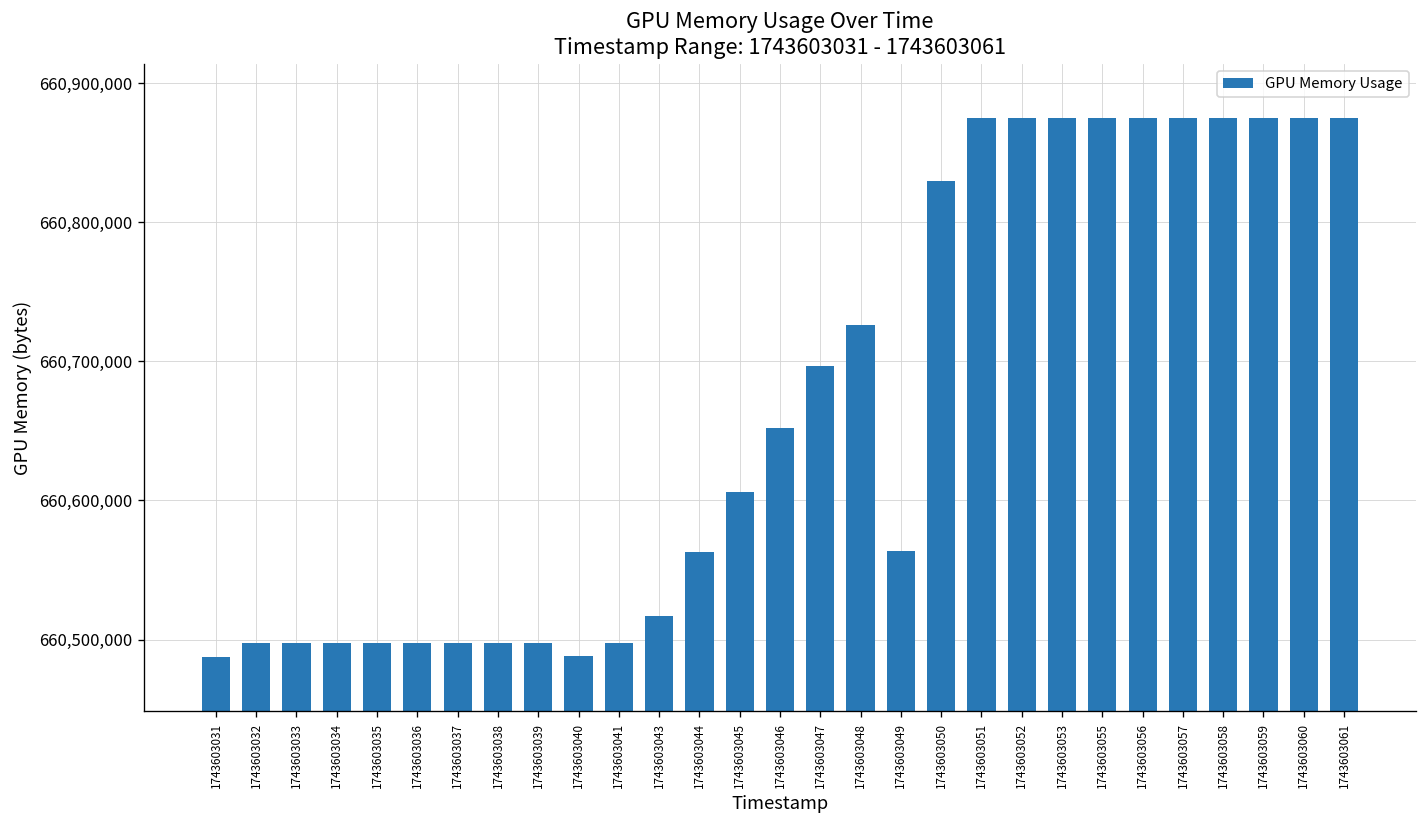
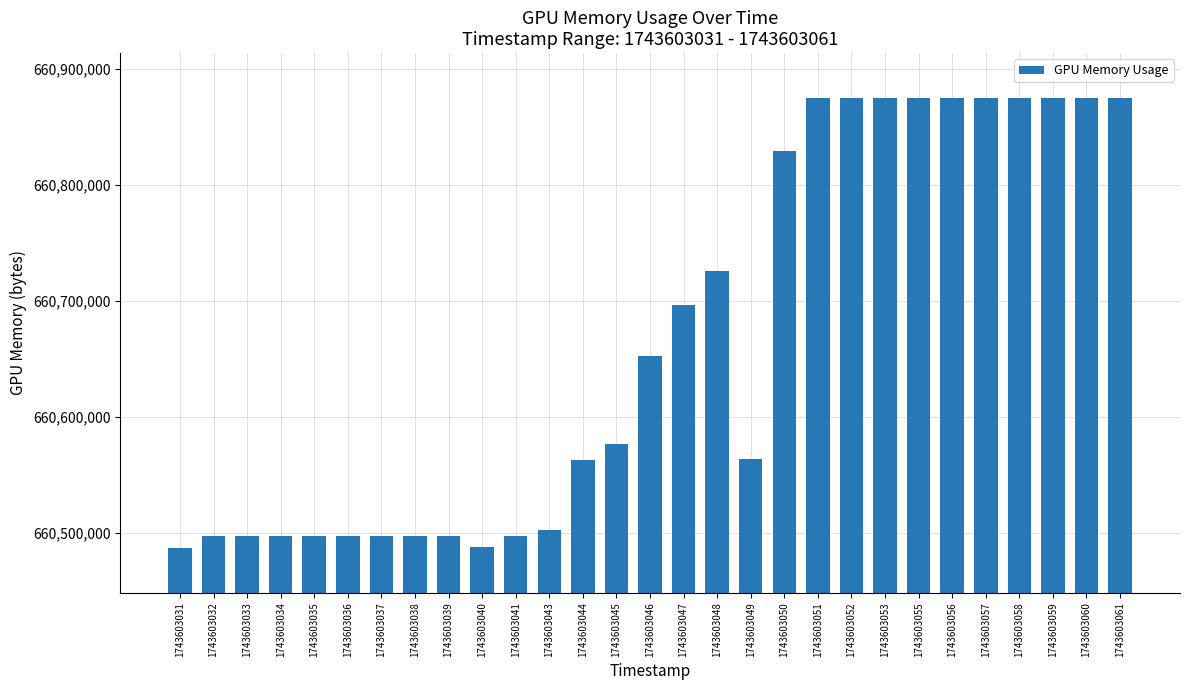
1743603043: 660,517,000 -> 660,503,000
1743603045: 660,606,000 -> 660,577,000
